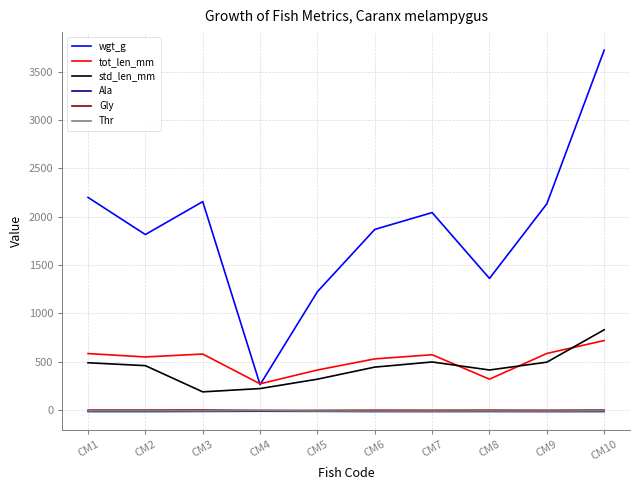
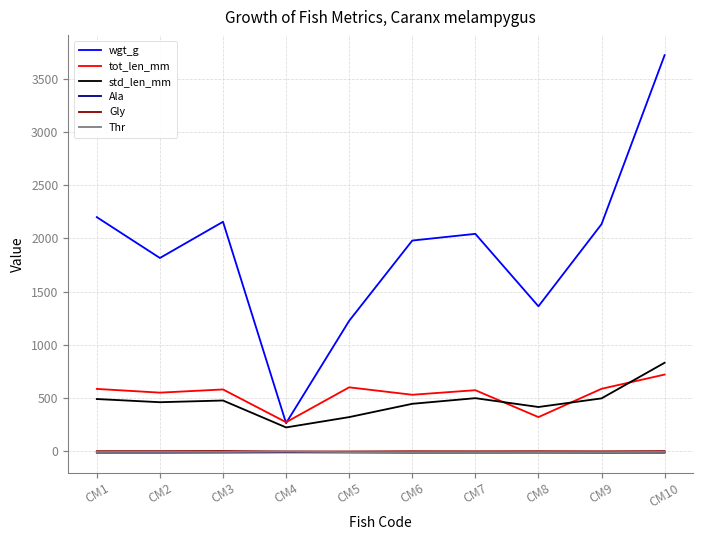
std_len_mm, CM3: 200 -> 500
tot_len_mm, CM5: 400 -> 600
wgt_g, CM6: 1900 -> 2000
